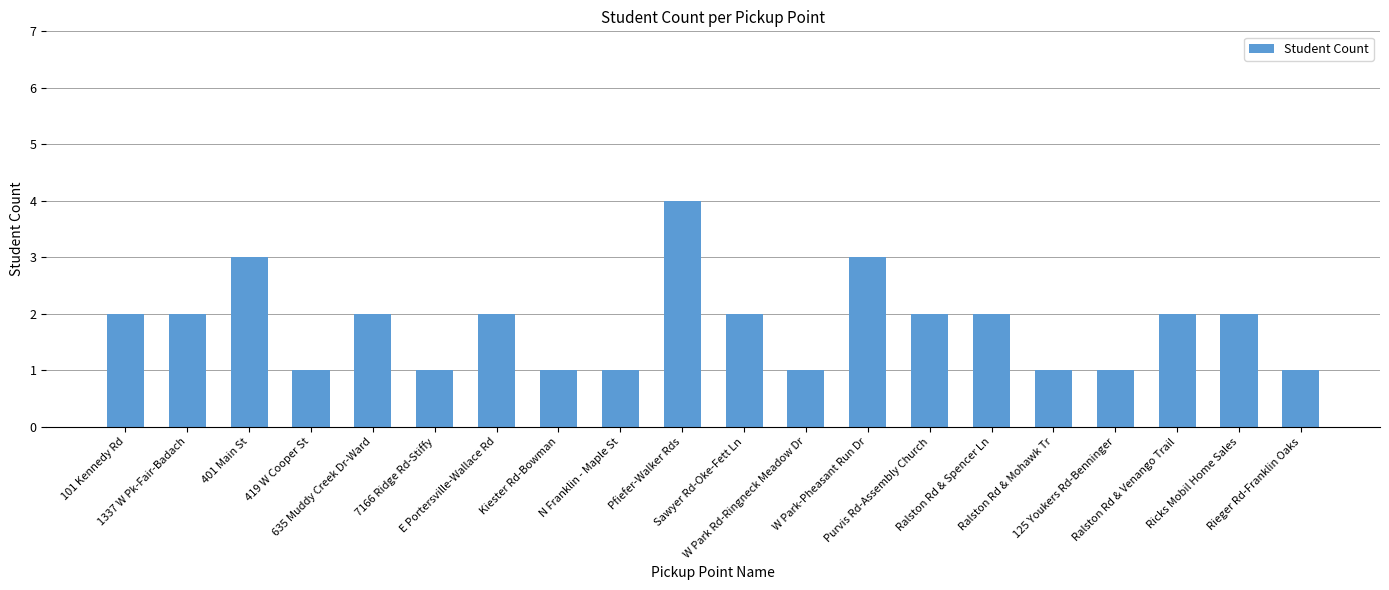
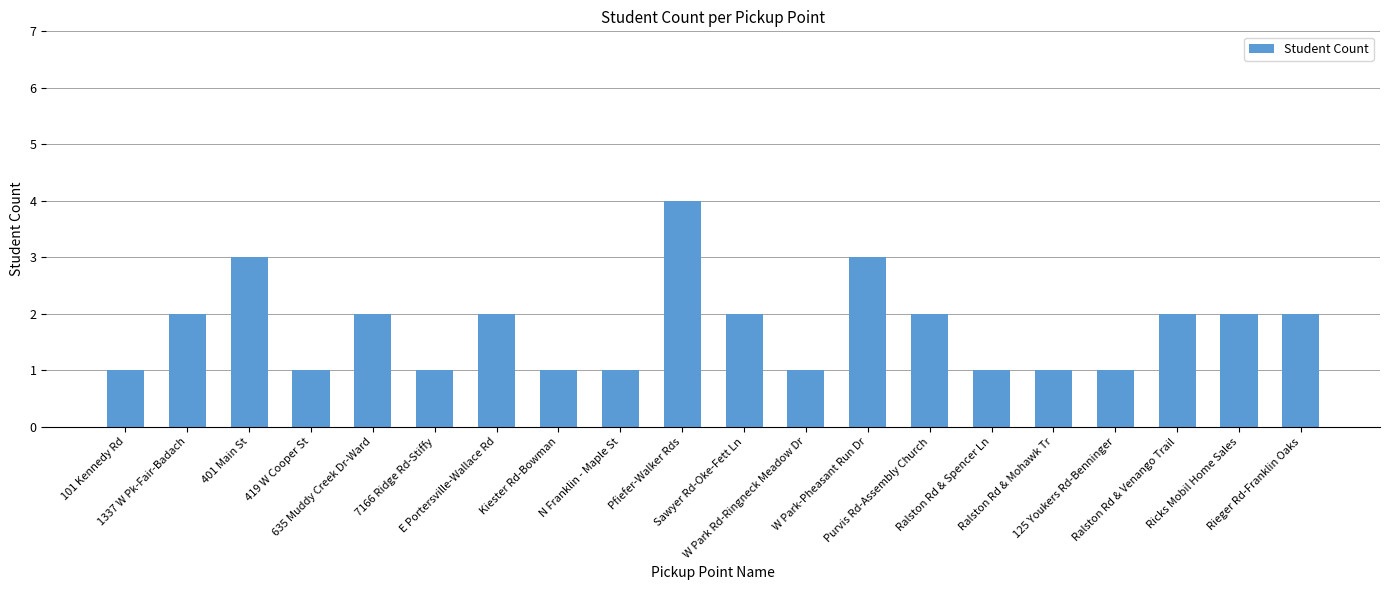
101 Kennedy Rd: 2 -> 1
Ralston Rd & Spencer Ln: 2 -> 1
Rieger Rd-Franklin Oaks: 1 -> 2
